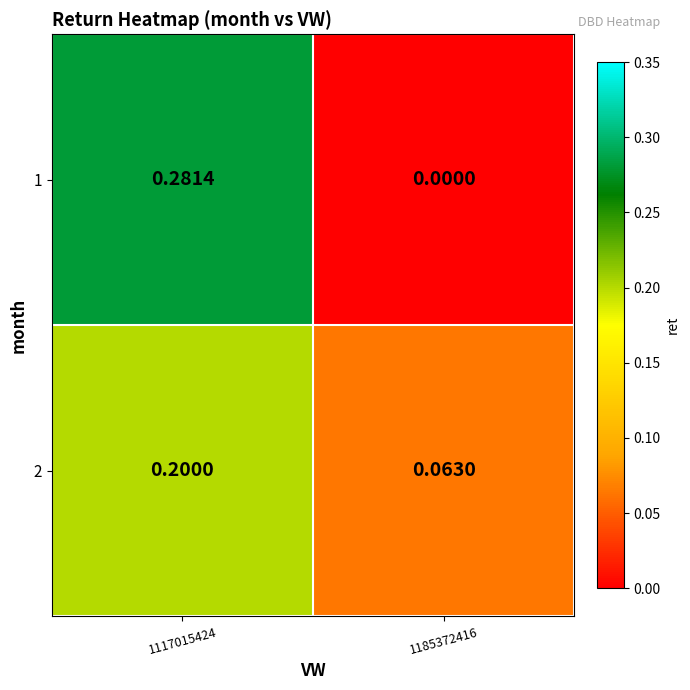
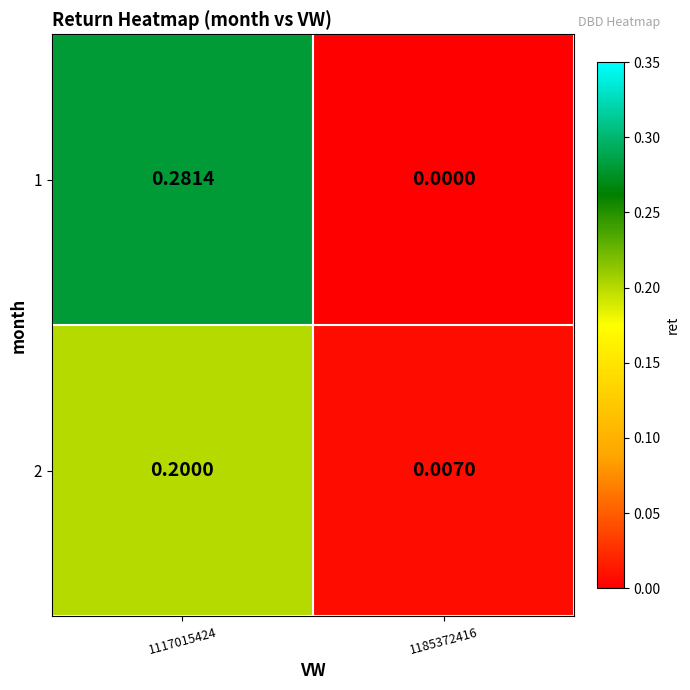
2, 1185372416: 0.0630 -> 0.0070
